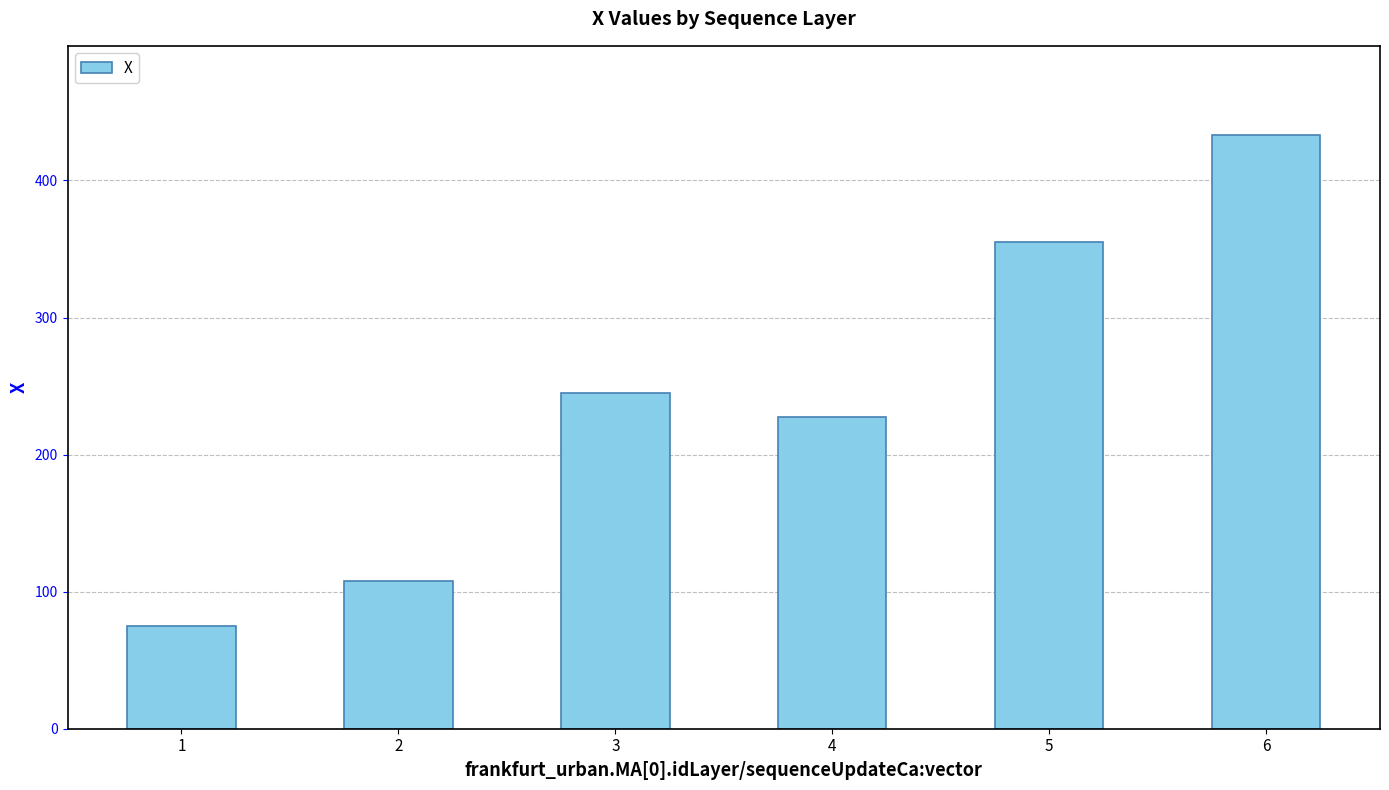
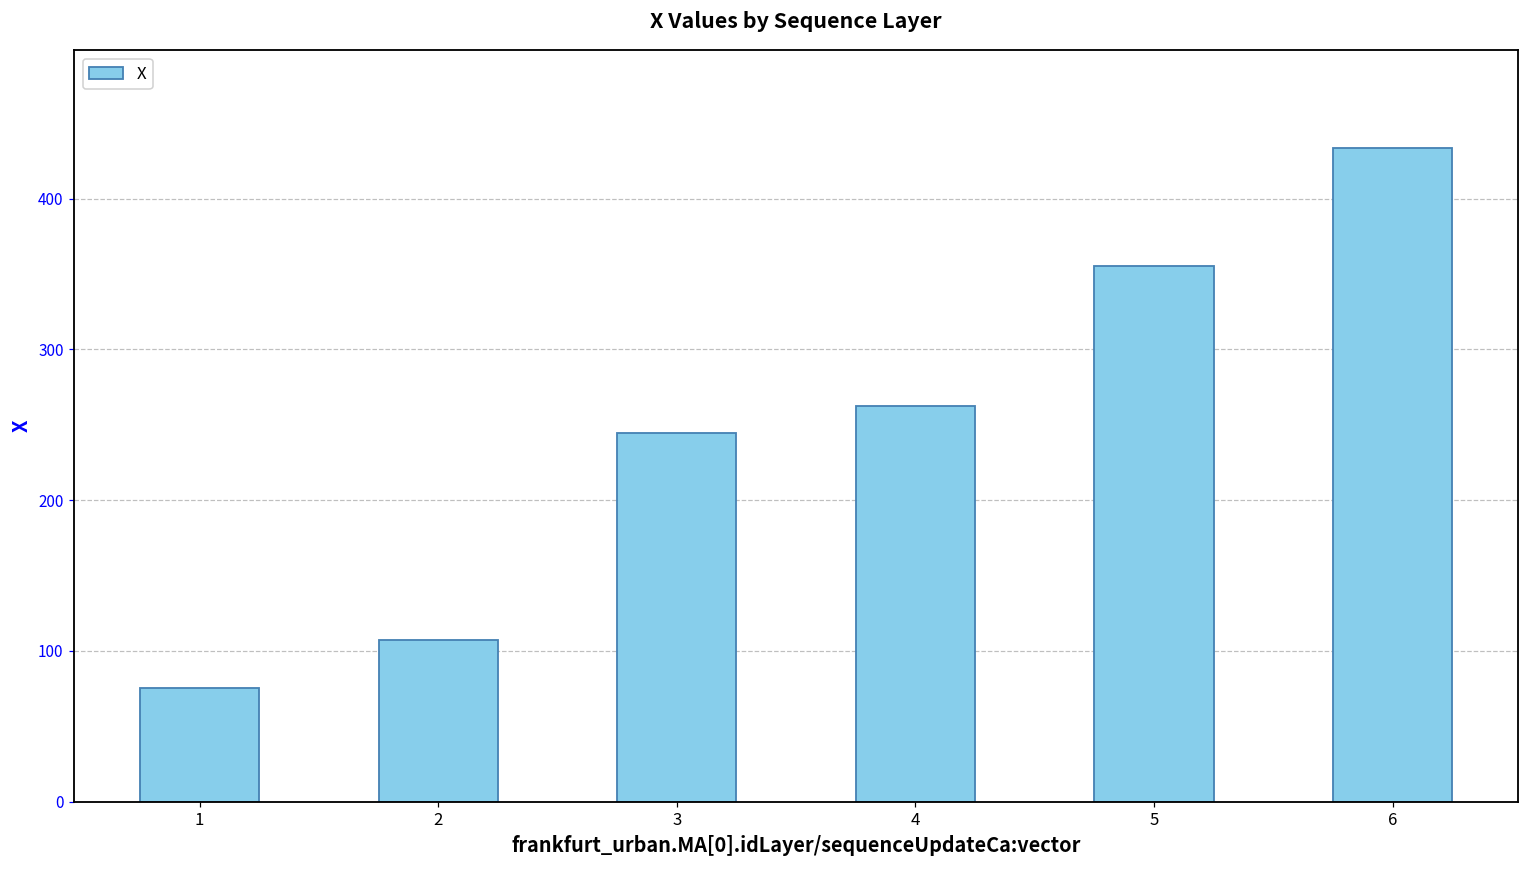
4: 228 -> 262
